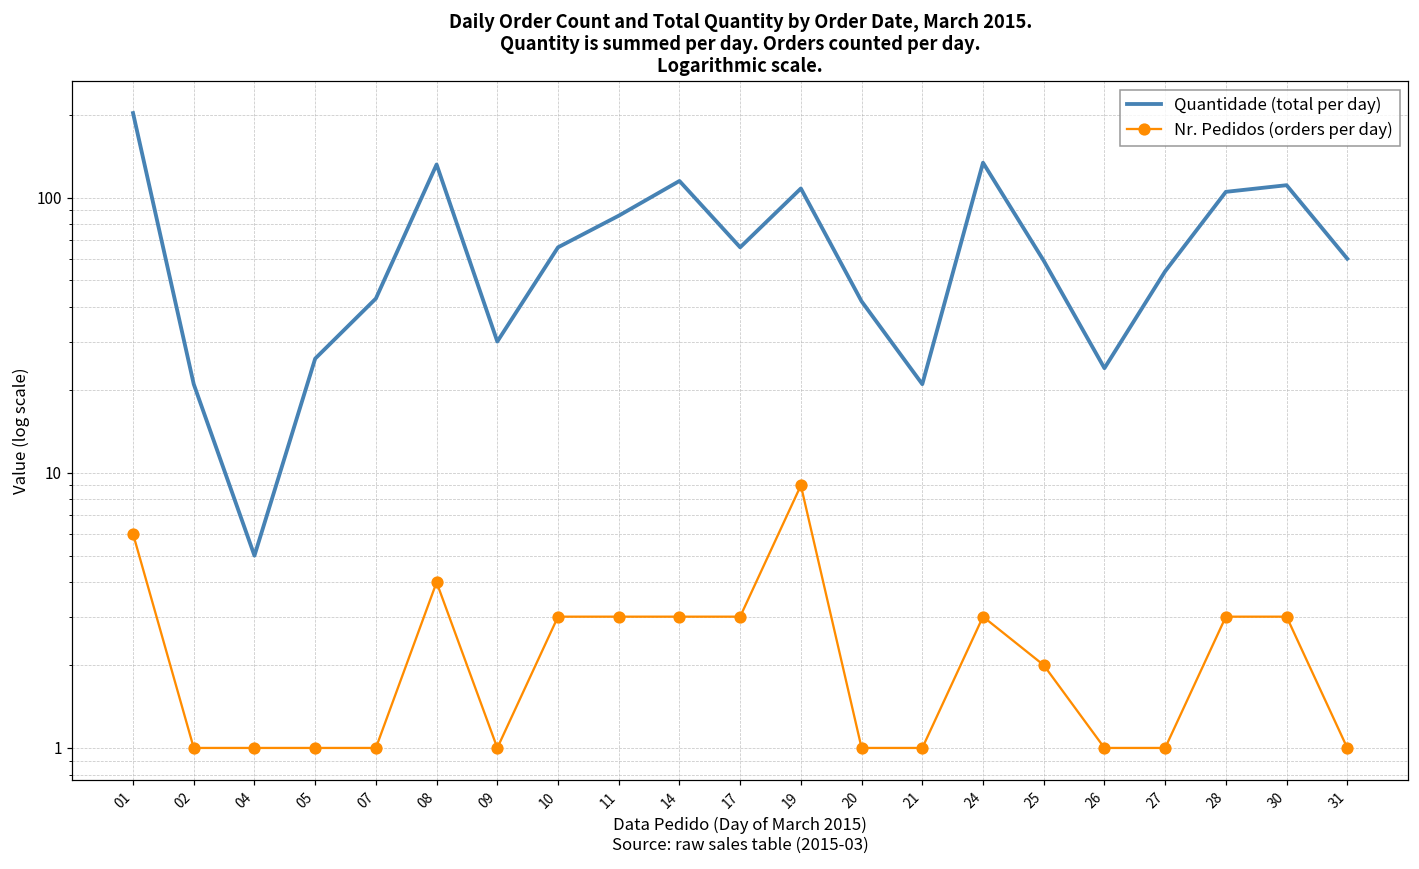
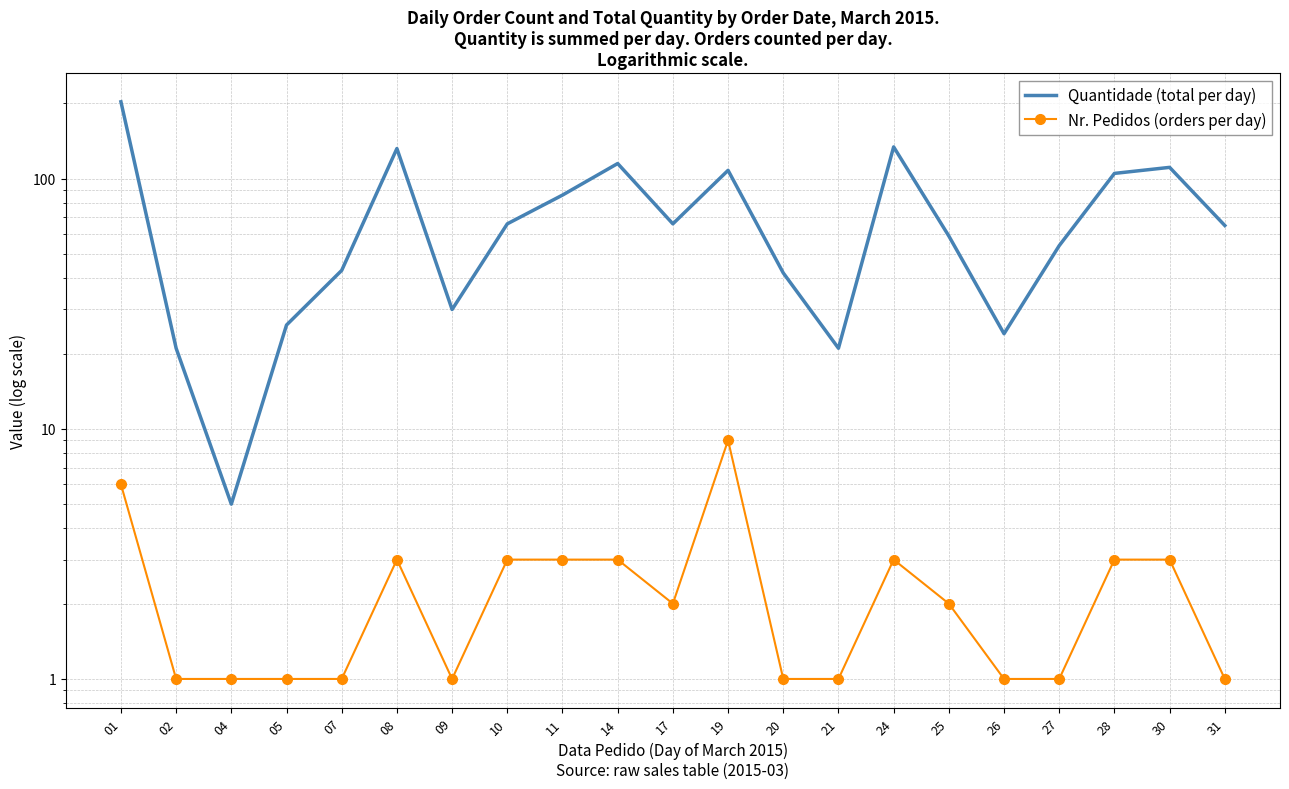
Nr. Pedidos (orders per day), 08: 4 -> 3
Nr. Pedidos (orders per day), 17: 3 -> 2
Quantidade (total per day), 31: 60 -> 65
